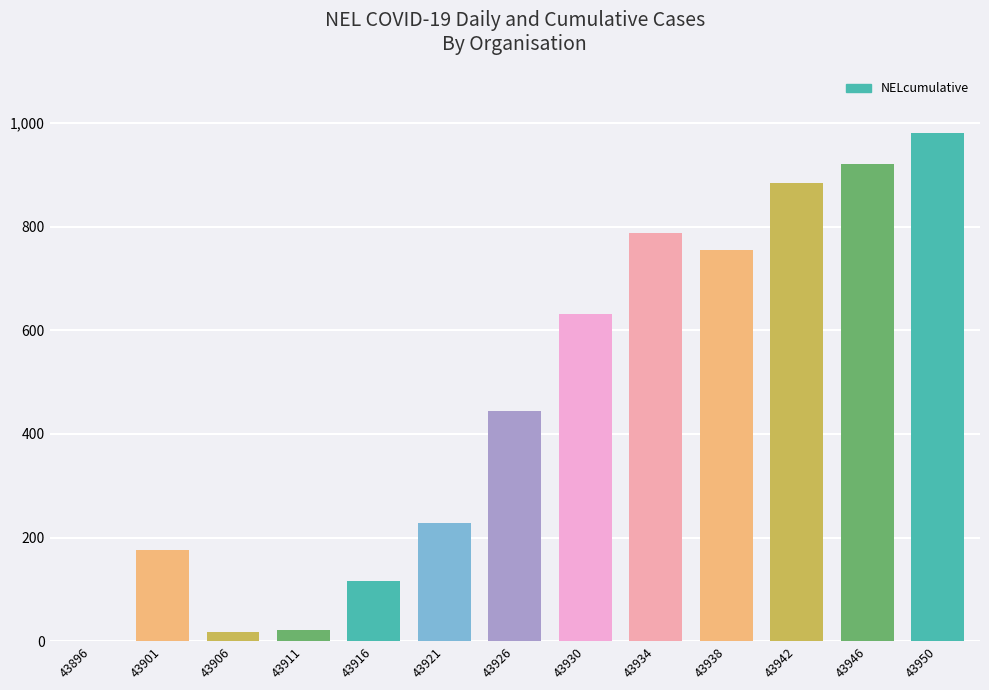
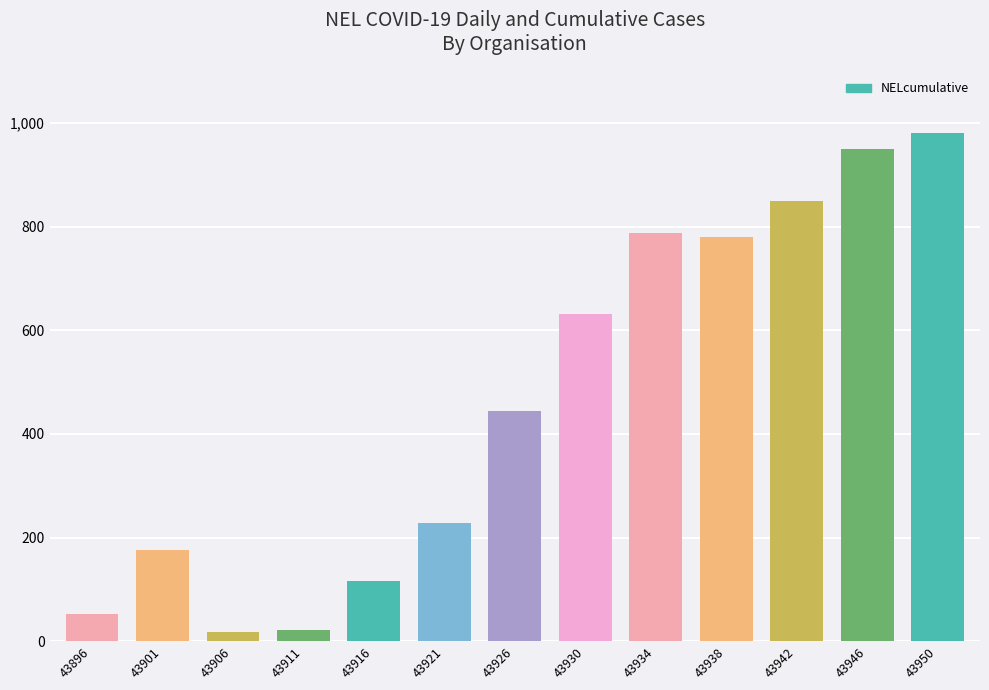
43896: 0 -> 50
43938: 760 -> 780
43942: 880 -> 850
43946: 920 -> 950
